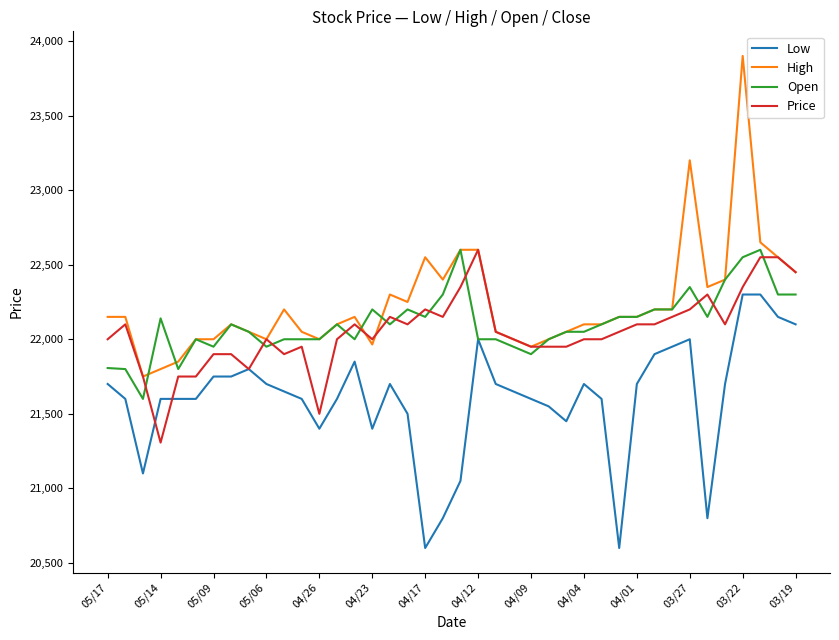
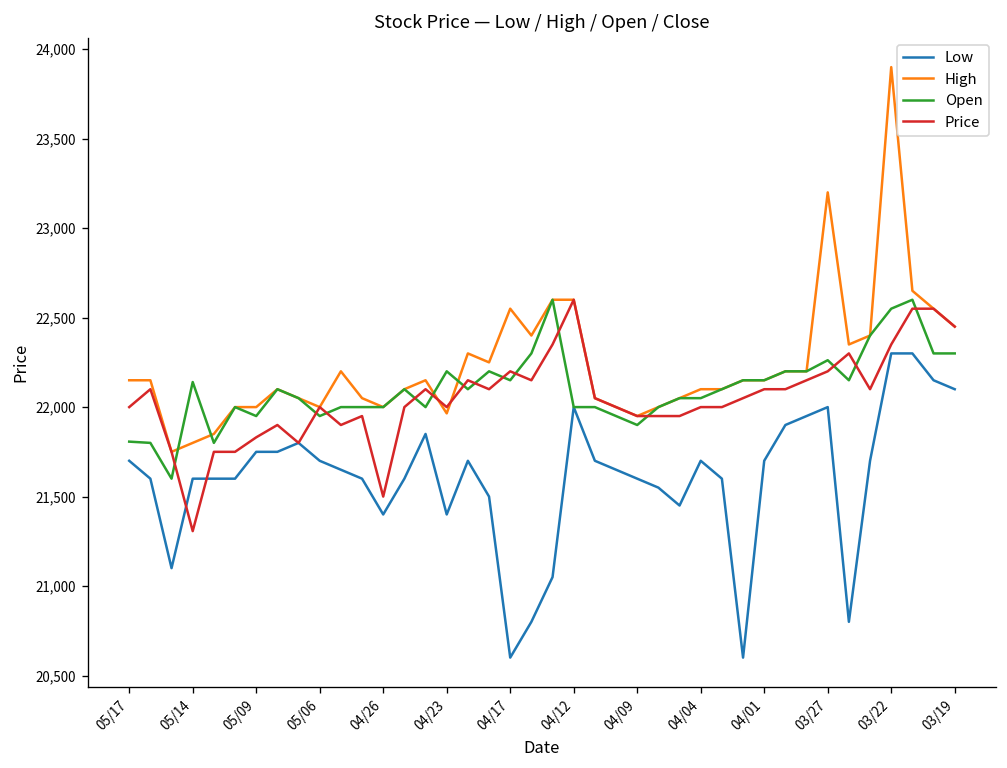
Price, 05/09: 21,900 -> 21,830
Open, 03/27: 22,350 -> 22,260
